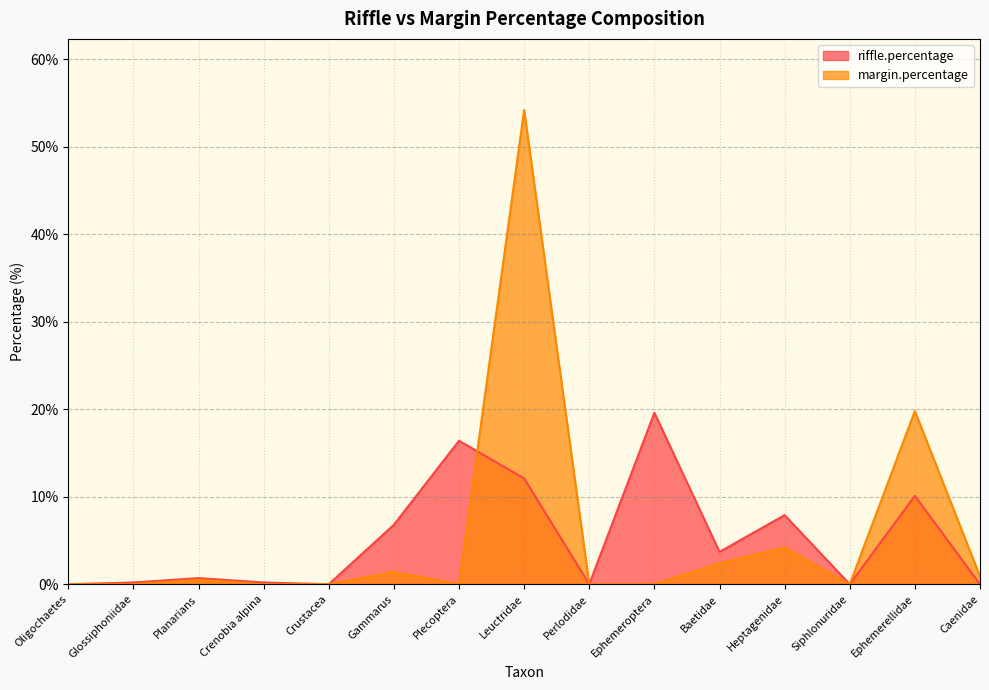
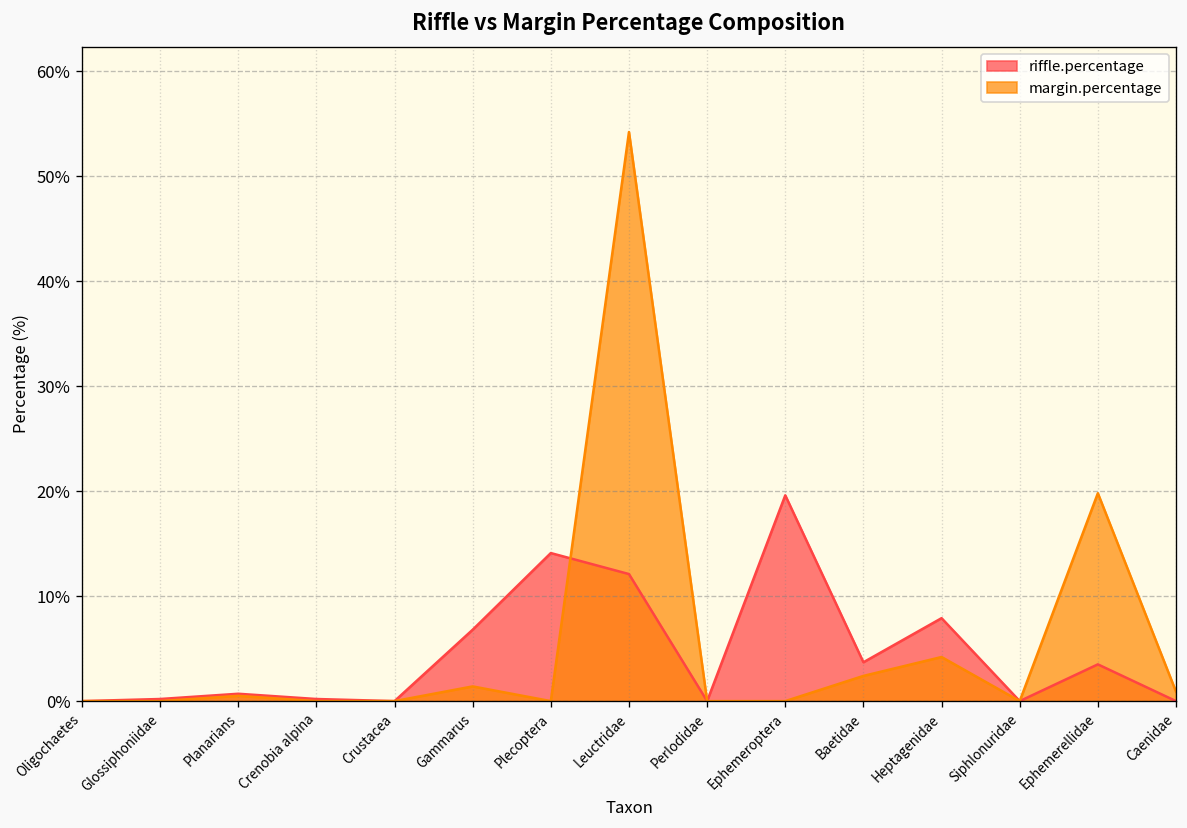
riffle.percentage, Plecoptera: 16% -> 14%
riffle.percentage, Ephemerellidae: 10% -> 4%
